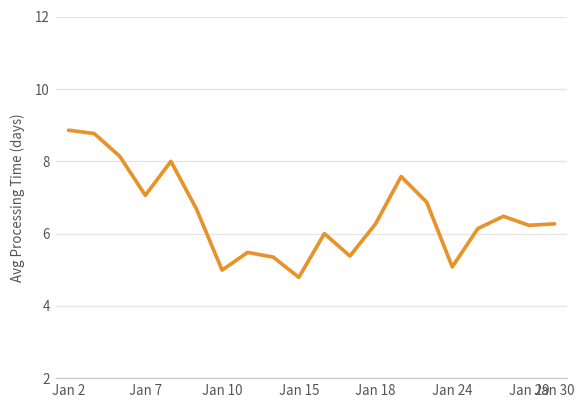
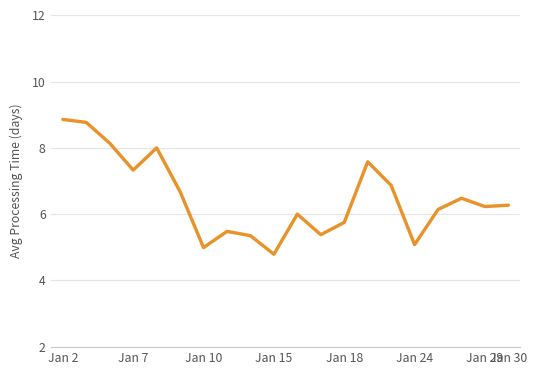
Jan 7: 7.1 -> 7.3
Jan 18: 6.3 -> 5.8
